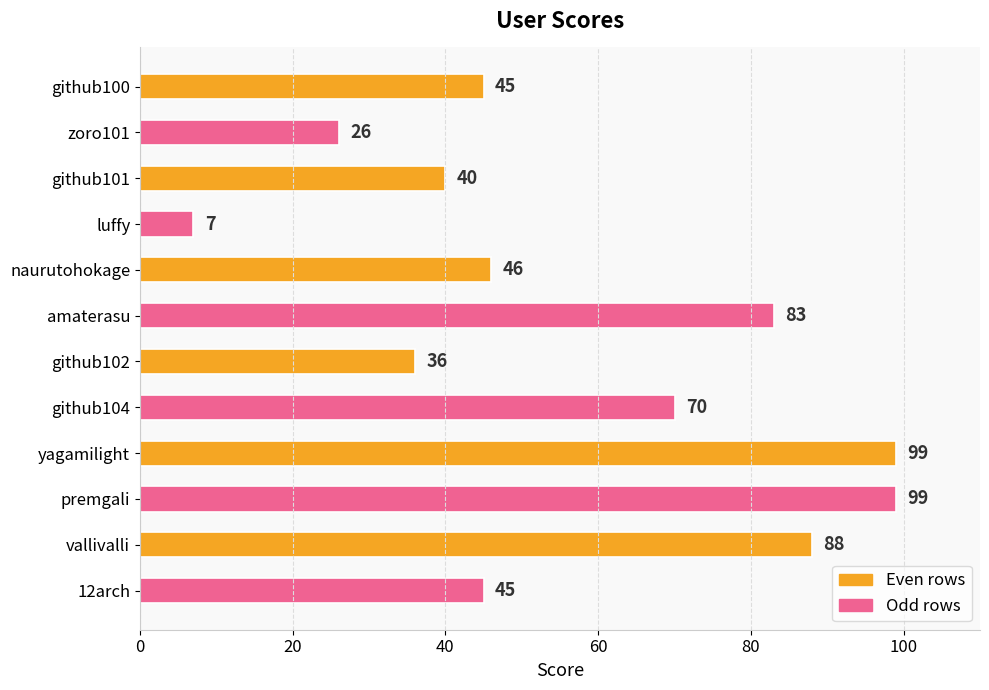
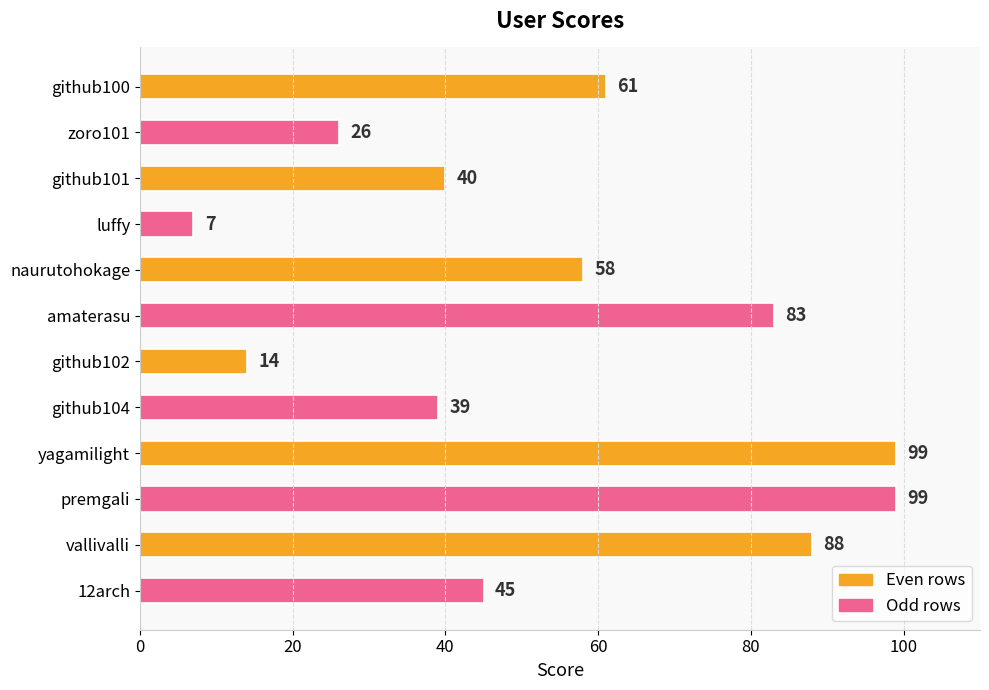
github100: 45 -> 61
naurutohokage: 46 -> 58
github102: 36 -> 14
github104: 70 -> 39
